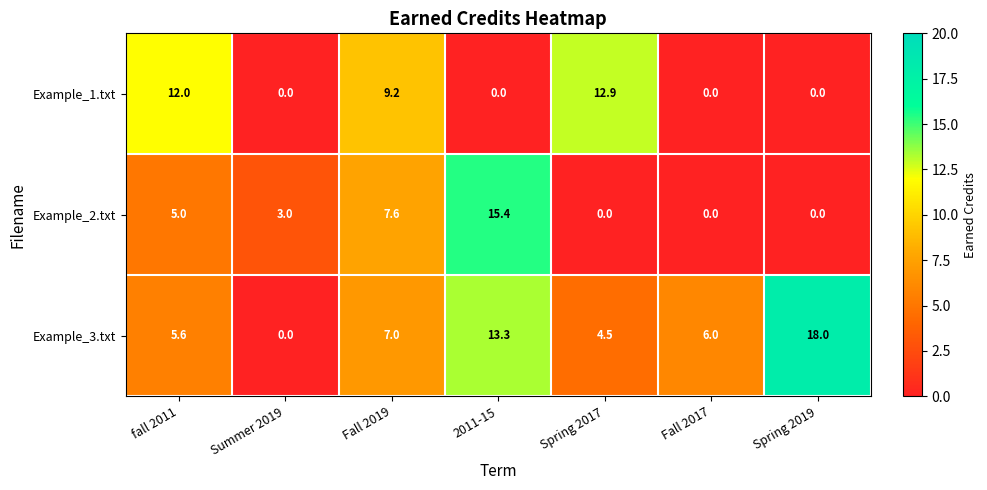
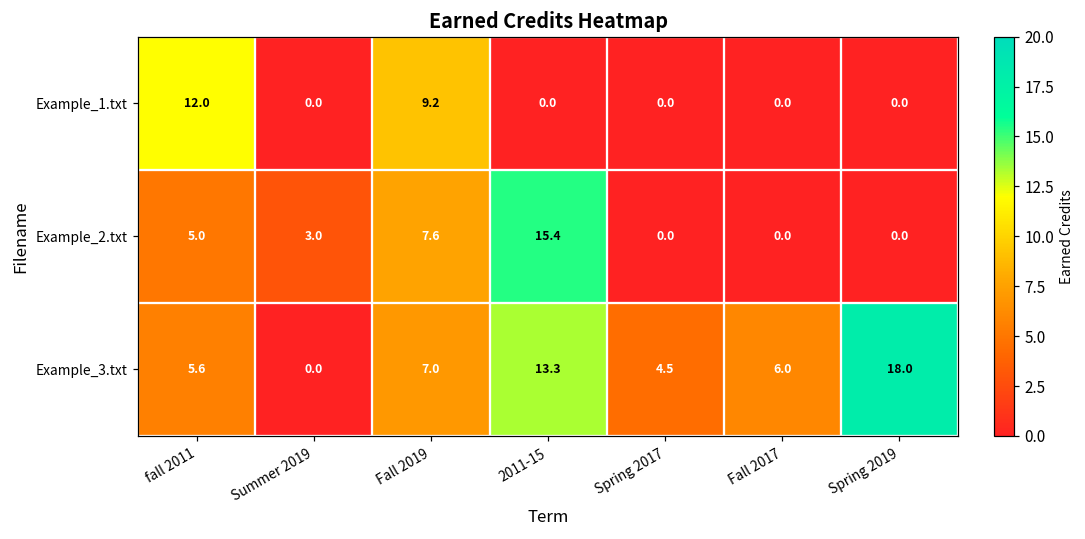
Example_1.txt, Spring 2017: 12.9 -> 0.0
